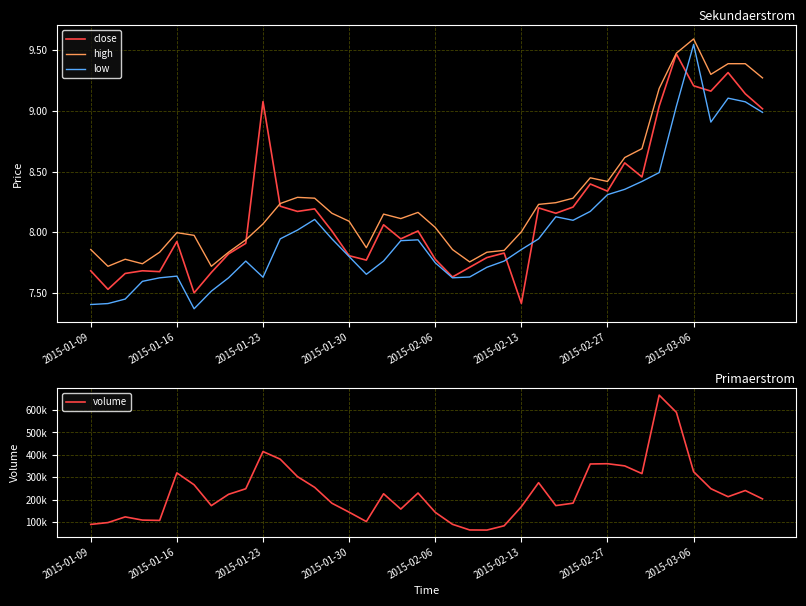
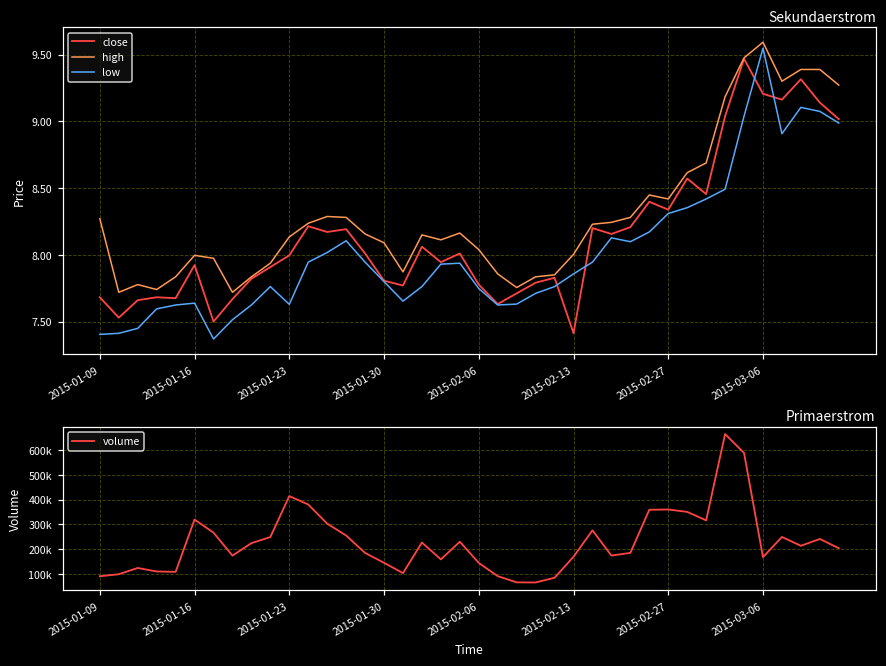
Sekundaerstrom, high, 2015-01-09: 7.86 -> 8.27
Sekundaerstrom, close, 2015-01-23: 9.08 -> 8.00
Sekundaerstrom, high, 2015-01-23: 8.07 -> 8.14
Primaerstrom, 2015-03-06: 320000 -> 170000
